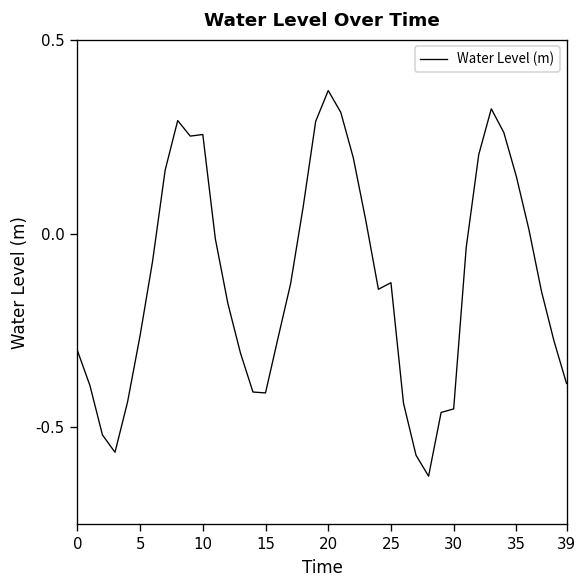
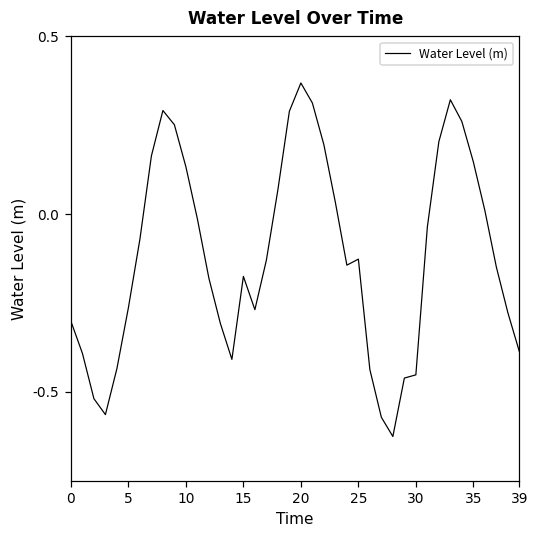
10: 0.26 -> 0.13
15: -0.41 -> -0.18
